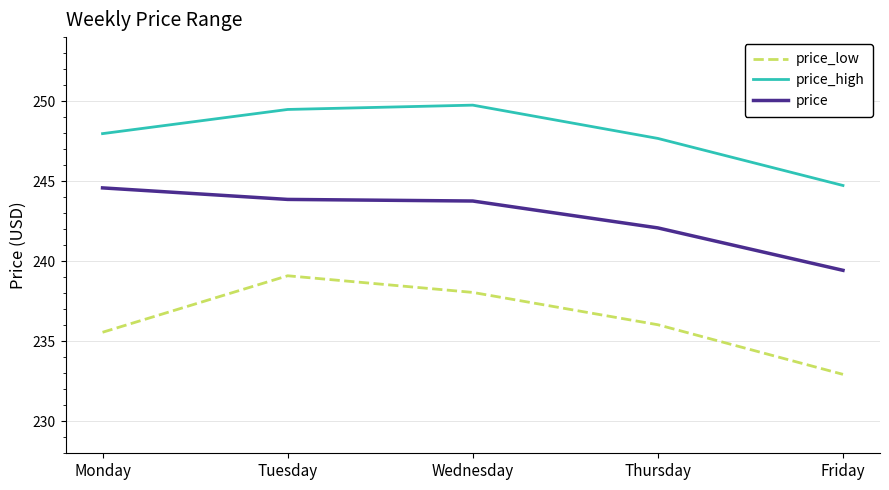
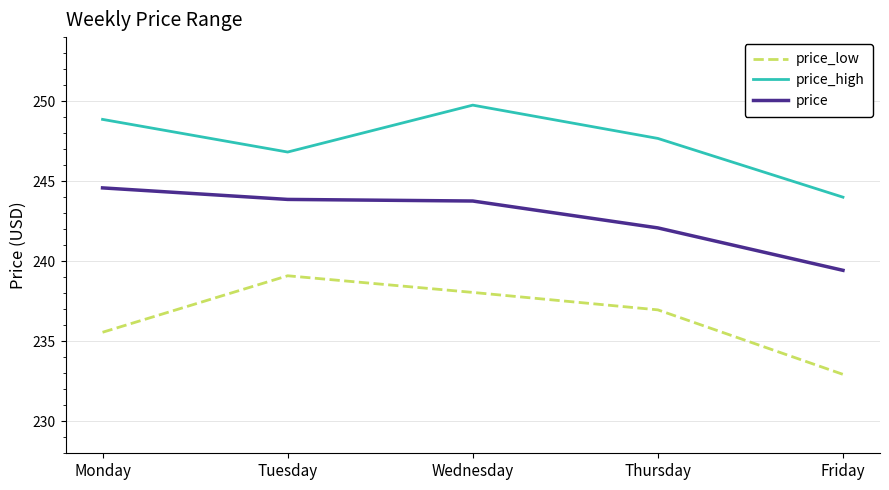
price_high, Monday: 248.0 -> 248.9
price_high, Tuesday: 249.5 -> 246.8
price_low, Thursday: 236.0 -> 237.0
price_high, Friday: 244.7 -> 244.0
